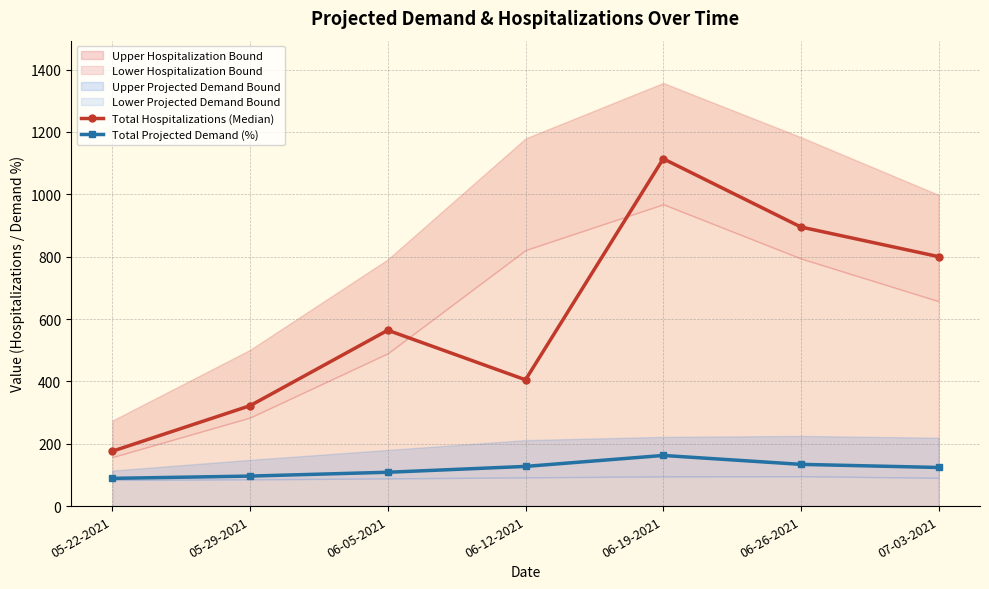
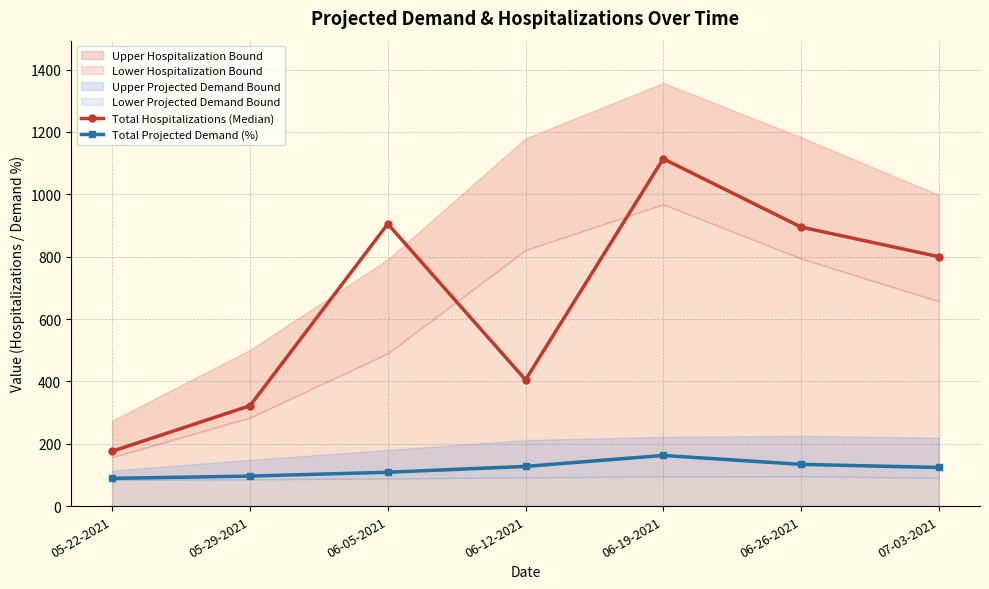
Total Hospitalizations (Median), 06-05-2021: 560 -> 910
